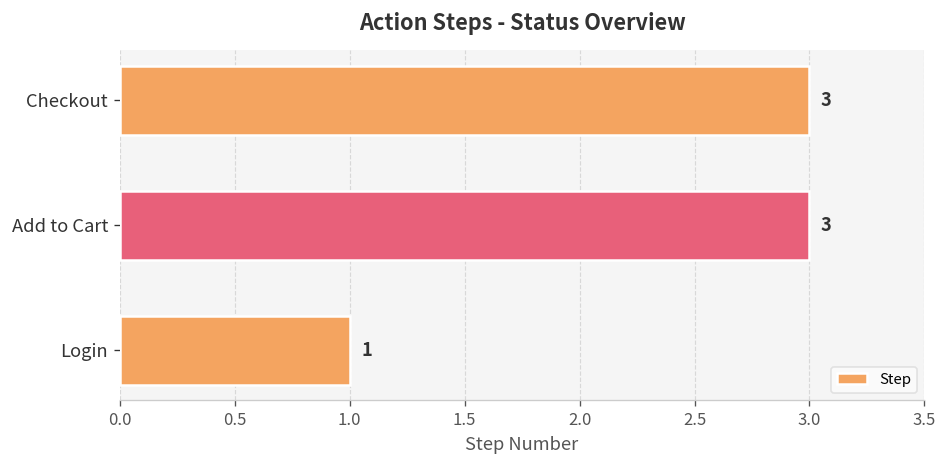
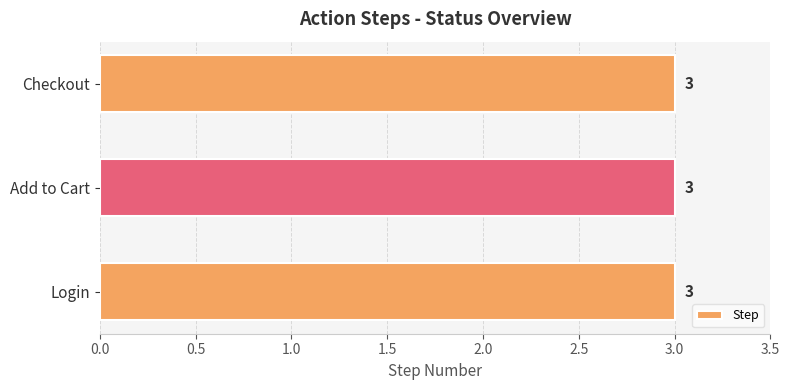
Login: 1 -> 3
